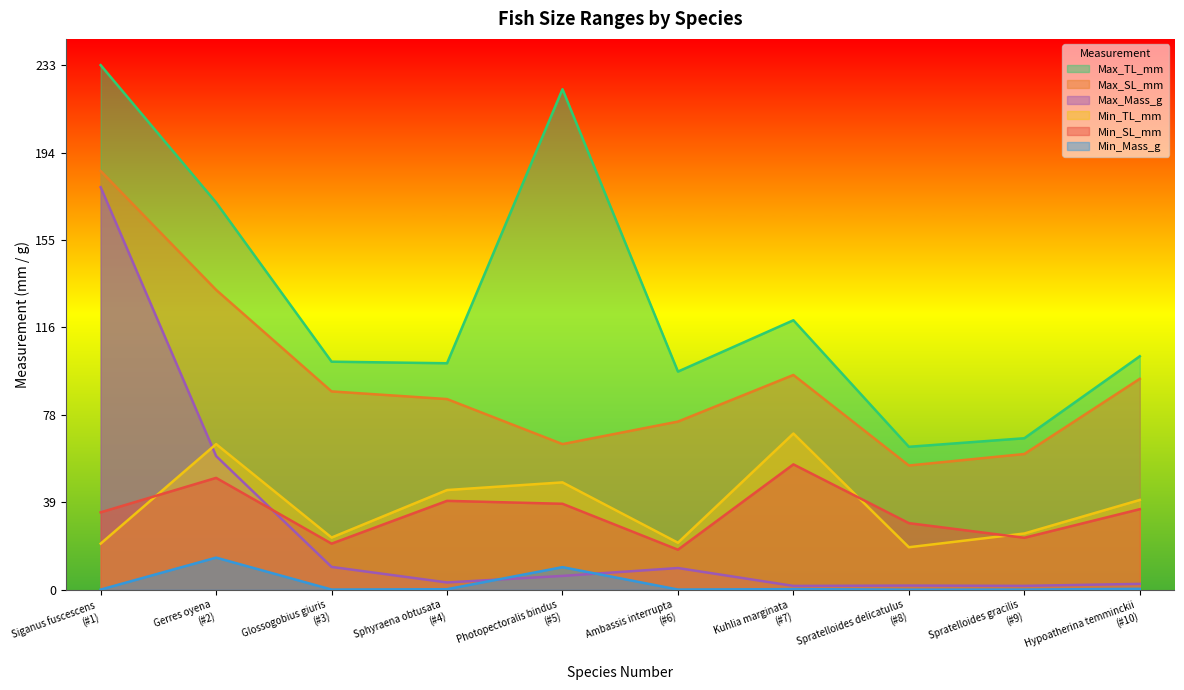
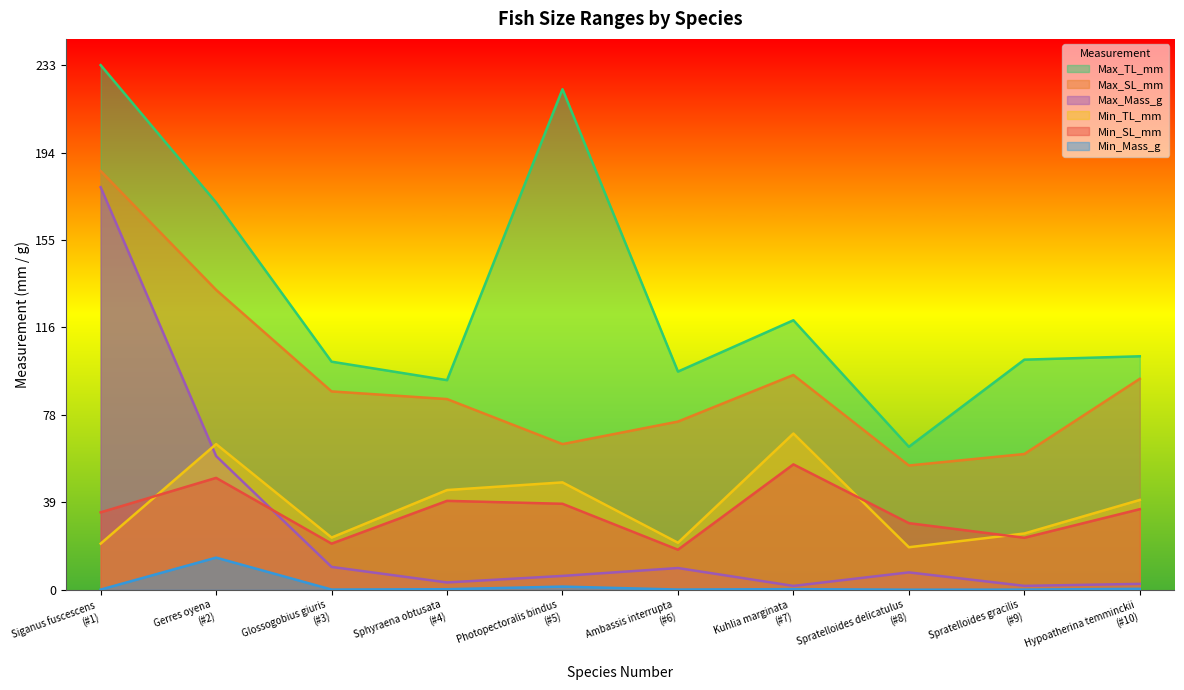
Max_TL_mm, Sphyraena obtusata (#4): 101 -> 93
Min_Mass_g, Photopectoralis bindus (#5): 10 -> 1
Max_Mass_g, Spratelloides delicatulus (#8): 2 -> 8
Max_TL_mm, Spratelloides gracilis (#9): 67 -> 102
